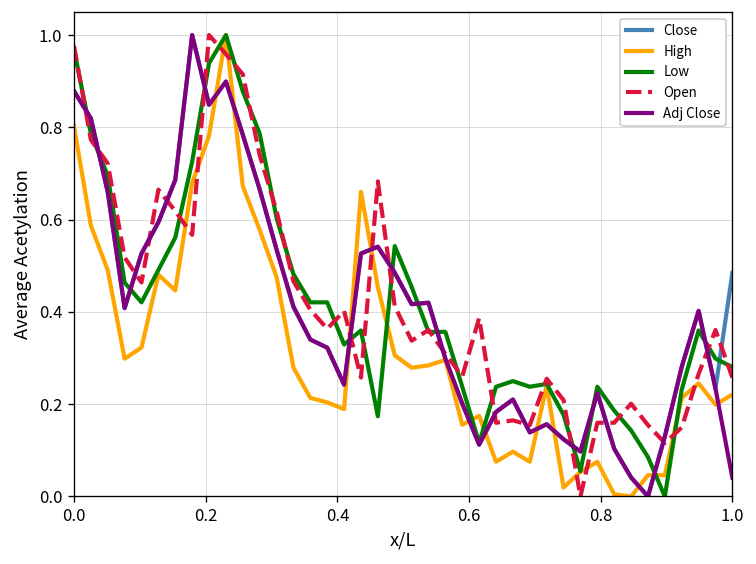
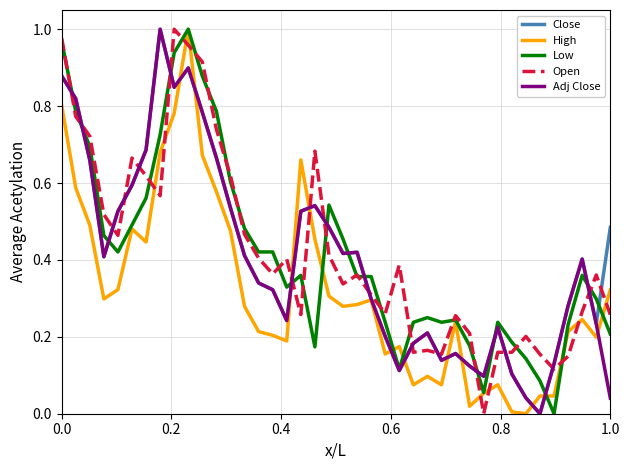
High, 1.0: 0.22 -> 0.32
Low, 1.0: 0.28 -> 0.21
